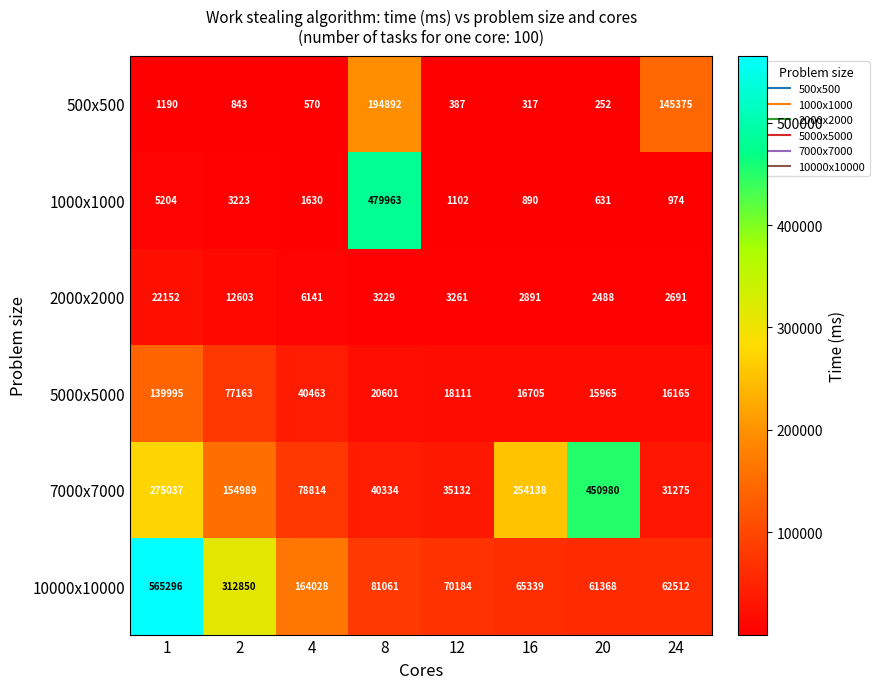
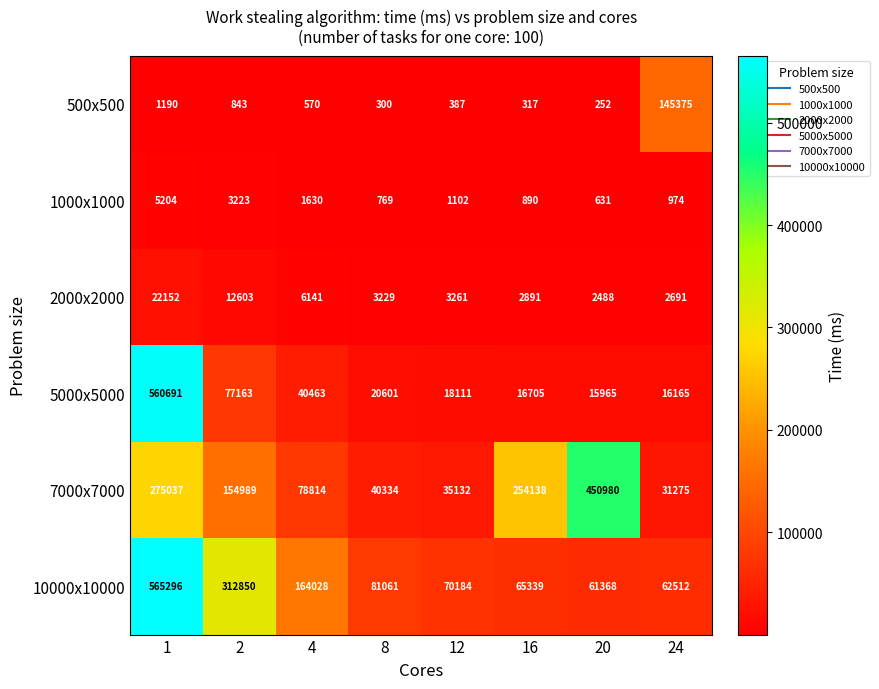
500x500, 8: 194892 -> 300
1000x1000, 8: 479963 -> 769
5000x5000, 1: 139995 -> 560691
